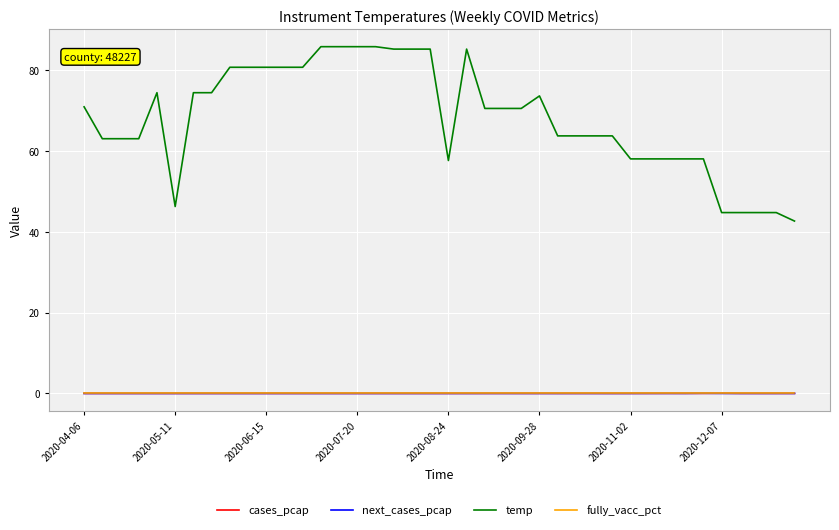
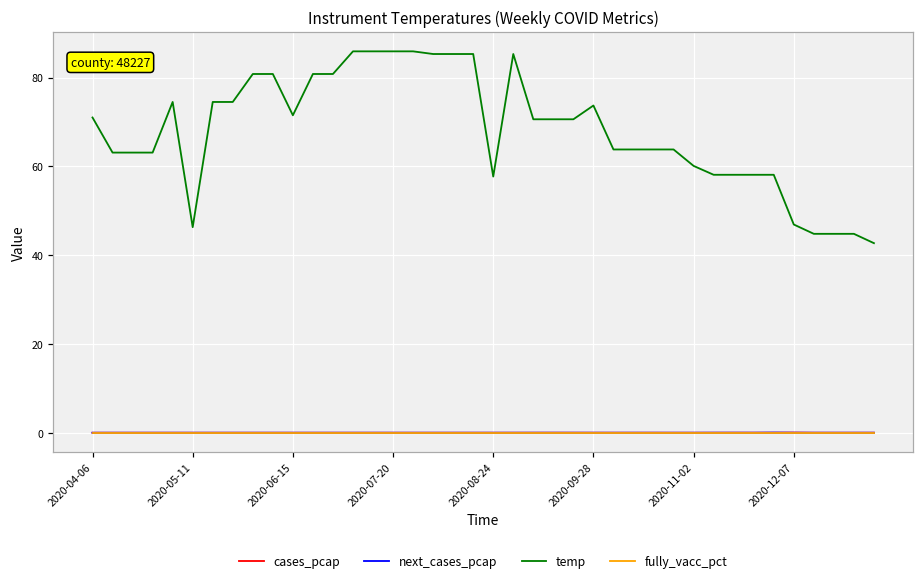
temp, 2020-06-15: 81 -> 72
temp, 2020-11-02: 58 -> 60
temp, 2020-12-07: 45 -> 47
